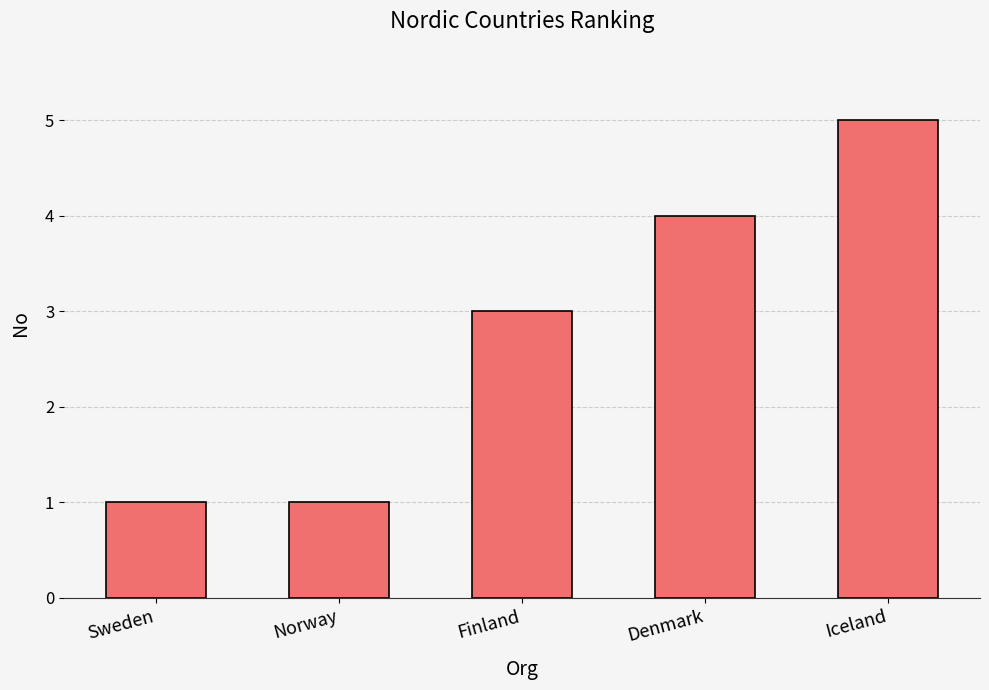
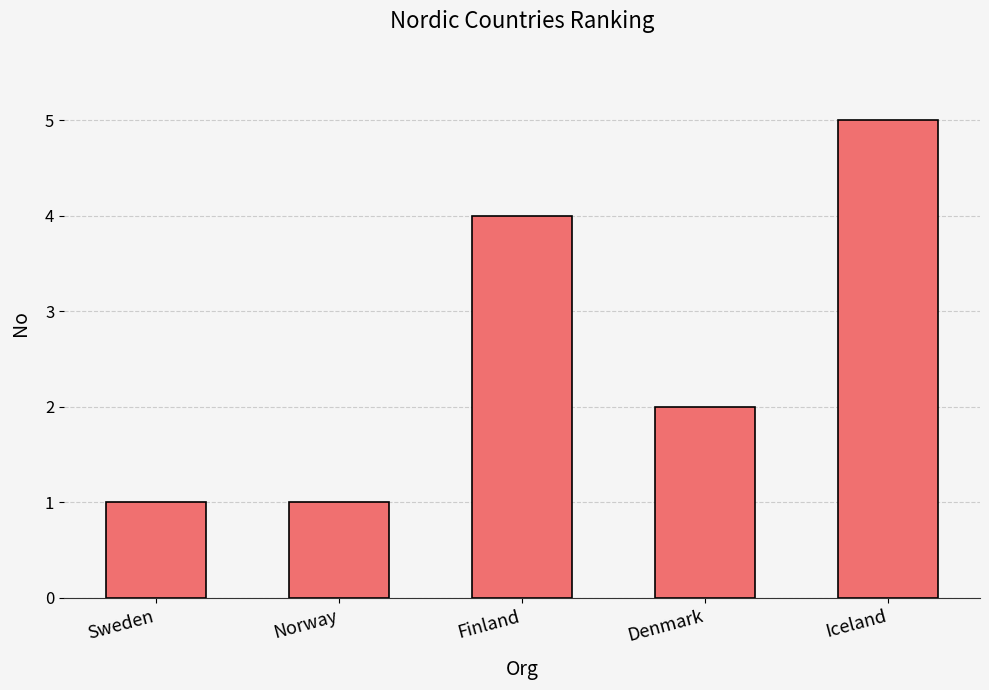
Finland: 3 -> 4
Denmark: 4 -> 2
